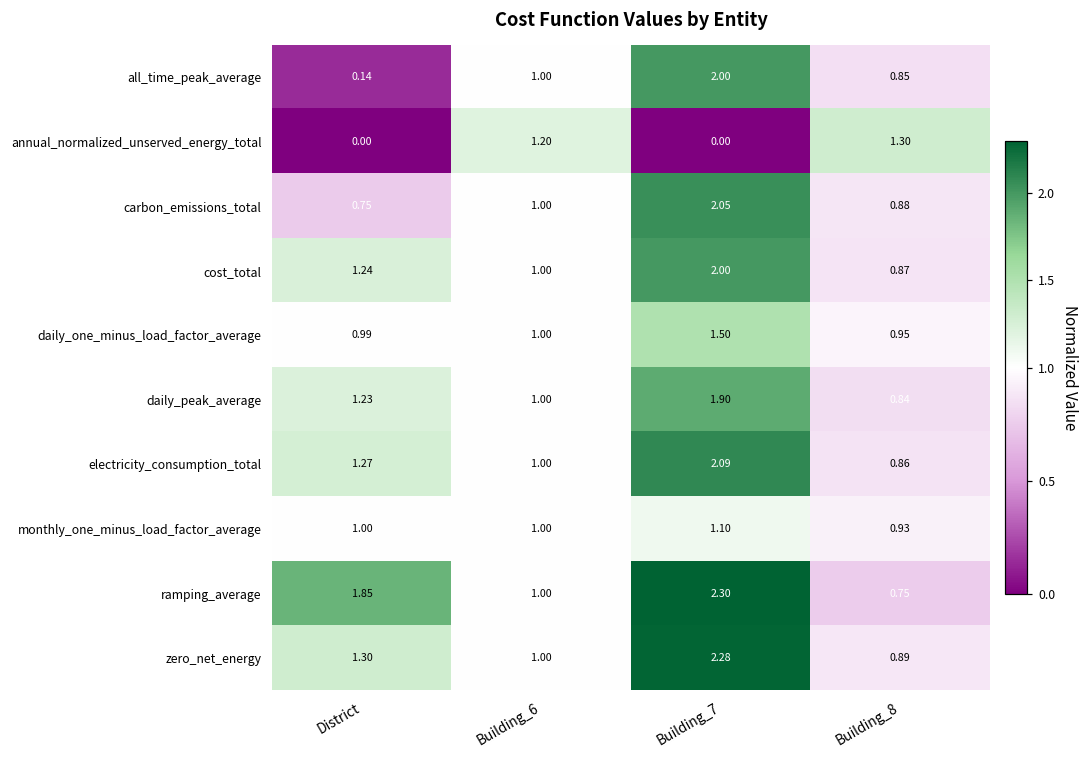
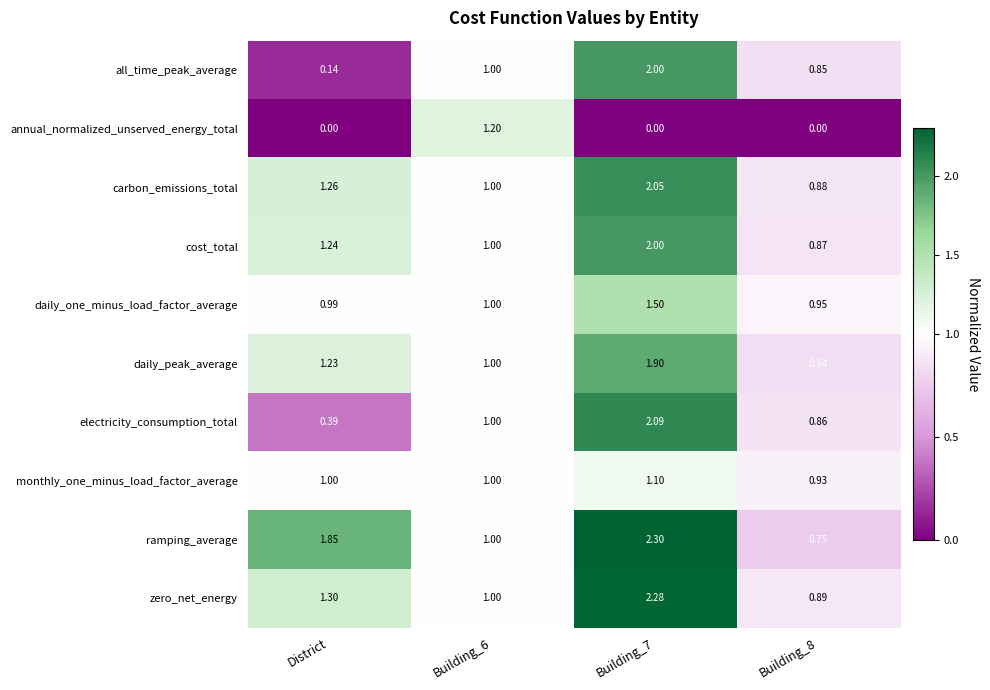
annual_normalized_unserved_energy_total, Building_8: 1.30 -> 0.00
carbon_emissions_total, District: 0.75 -> 1.26
electricity_consumption_total, District: 1.27 -> 0.39
